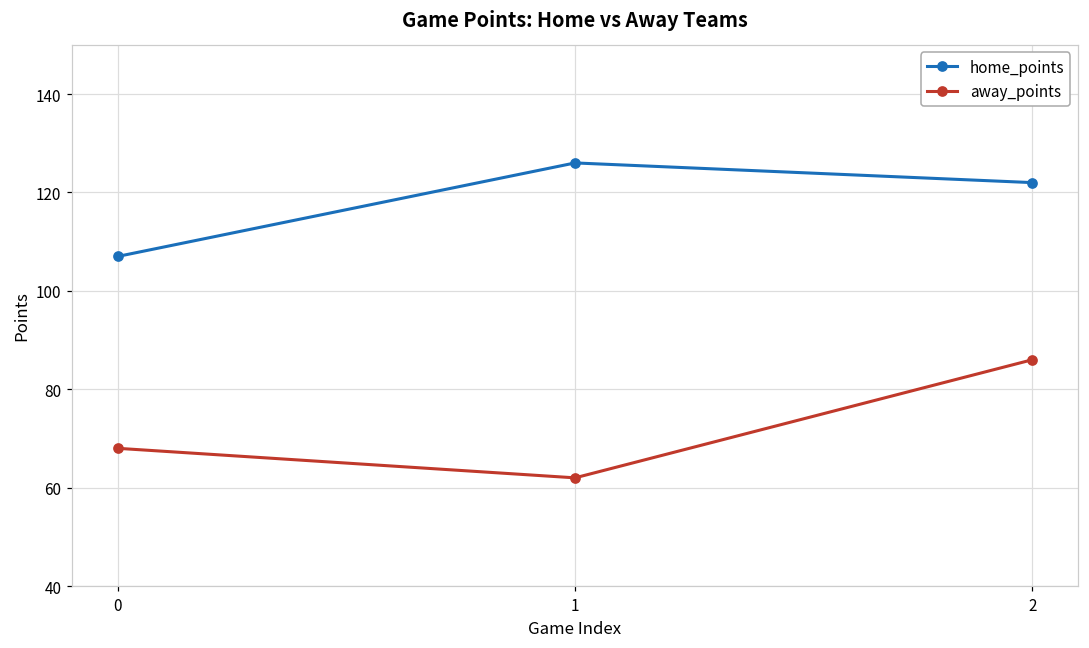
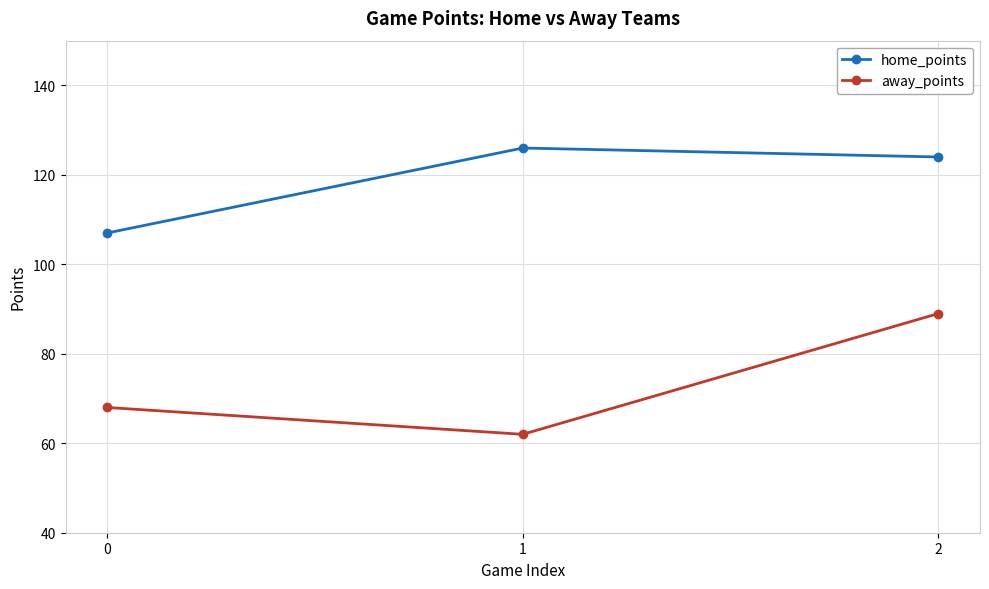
home_points, 2: 122 -> 124
away_points, 2: 86 -> 89
